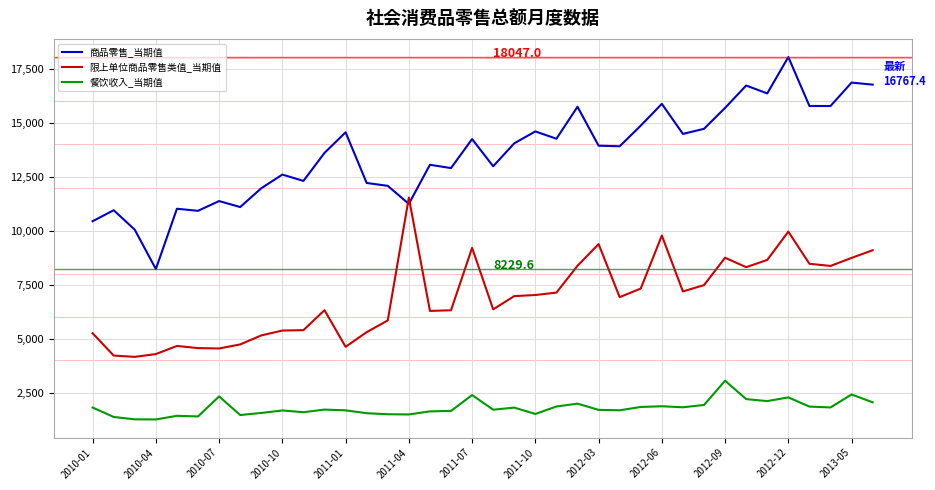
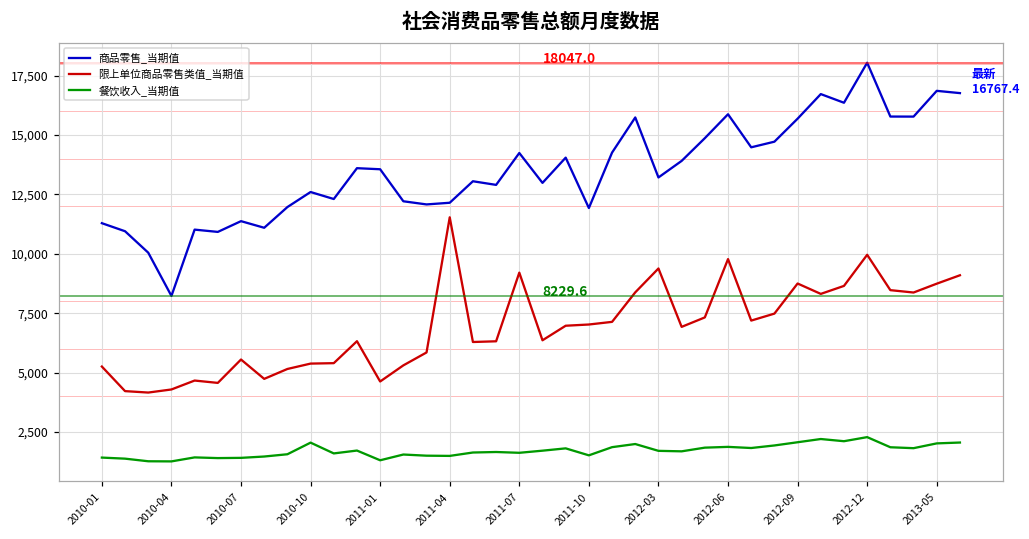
商品零售_当期值, 2010-01: 10,400 -> 11,300
餐饮收入_当期值, 2010-01: 1,800 -> 1,400
限上单位商品零售类值_当期值, 2010-07: 4,600 -> 5,600
餐饮收入_当期值, 2010-07: 2,300 -> 1,400
餐饮收入_当期值, 2010-10: 1,700 -> 2,100
商品零售_当期值, 2011-01: 14,600 -> 13,600
餐饮收入_当期值, 2011-01: 1,700 -> 1,300
商品零售_当期值, 2011-04: 11,200 -> 12,200
餐饮收入_当期值, 2011-07: 2,400 -> 1,600
商品零售_当期值, 2011-10: 14,600 -> 11,900
商品零售_当期值, 2012-03: 13,900 -> 13,200
餐饮收入_当期值, 2012-09: 3,100 -> 2,100
餐饮收入_当期值, 2013-05: 2,400 -> 2,000
